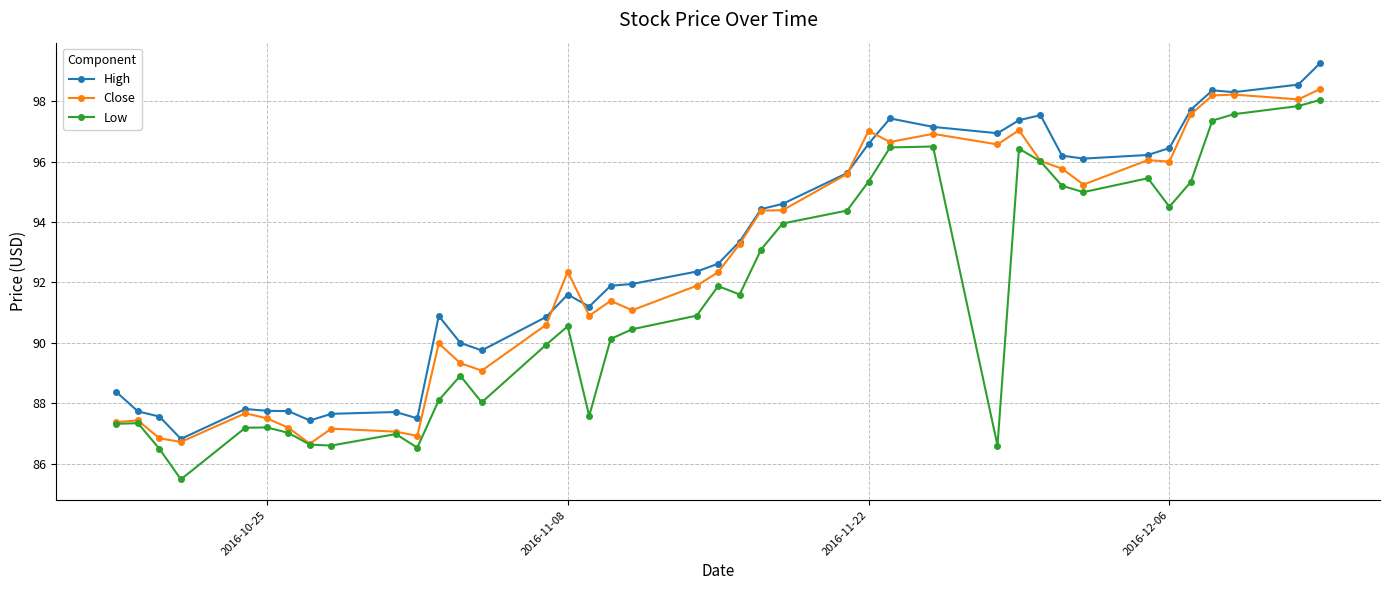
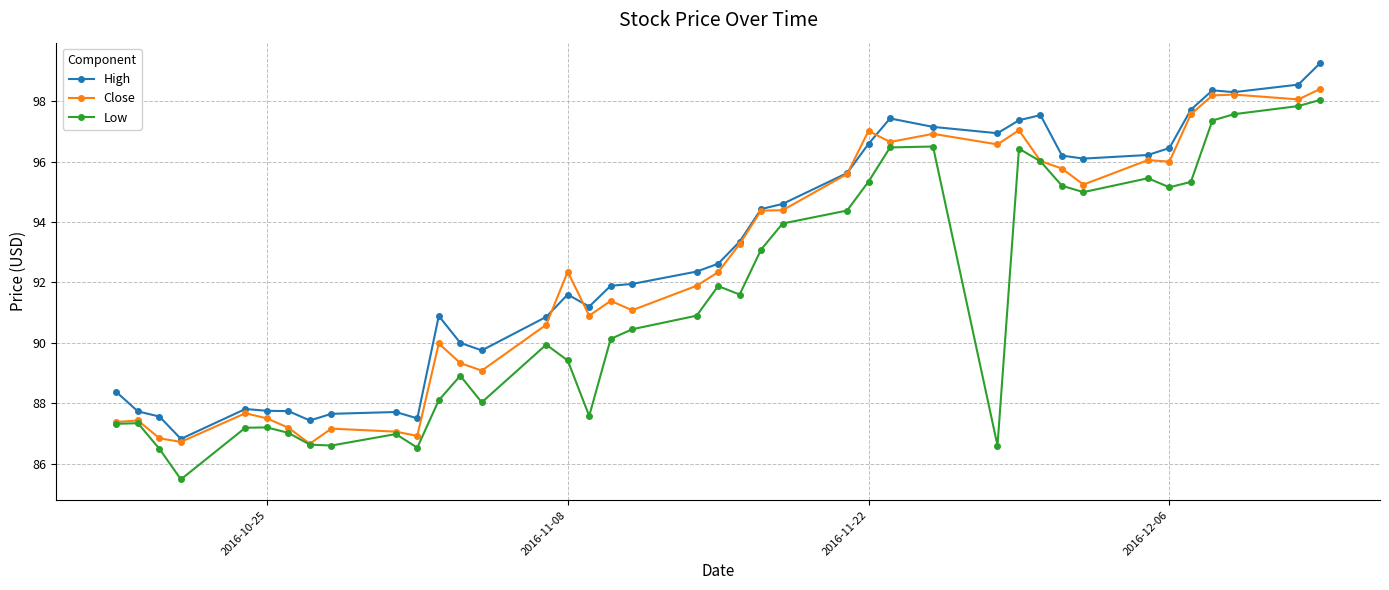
Low, 2016-11-08: 90.6 -> 89.4
Low, 2016-12-06: 94.5 -> 95.2
